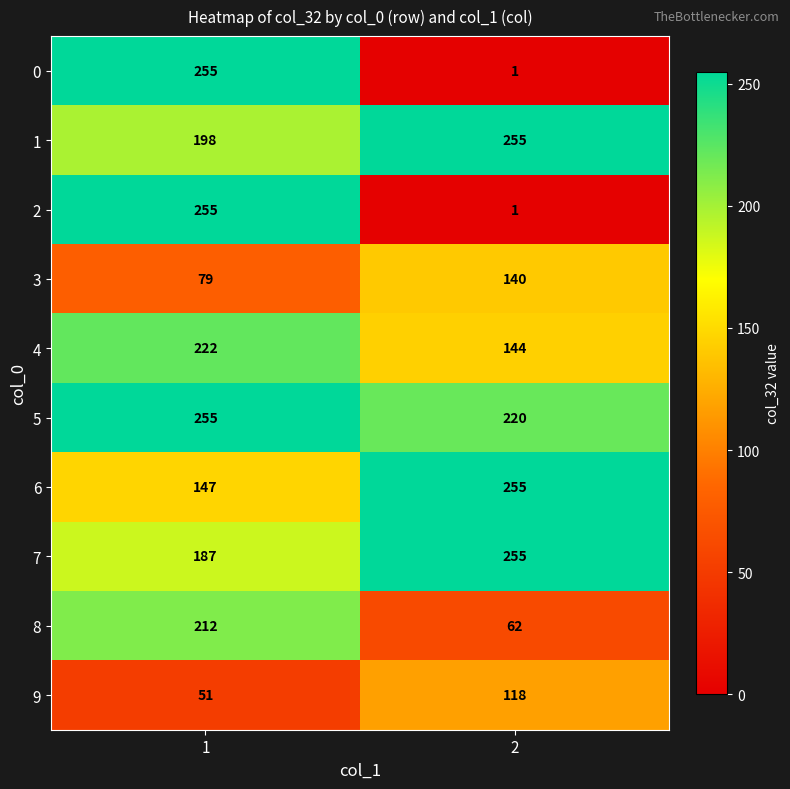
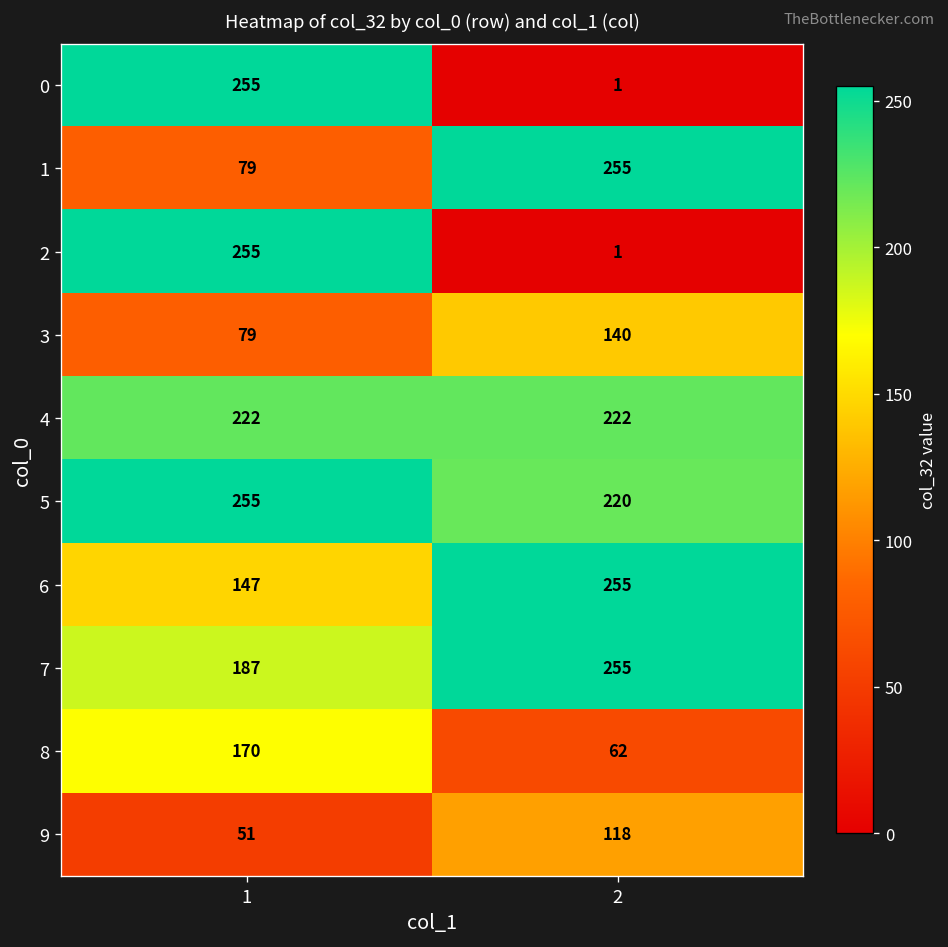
1, 1: 198 -> 79
4, 2: 144 -> 222
8, 1: 212 -> 170
